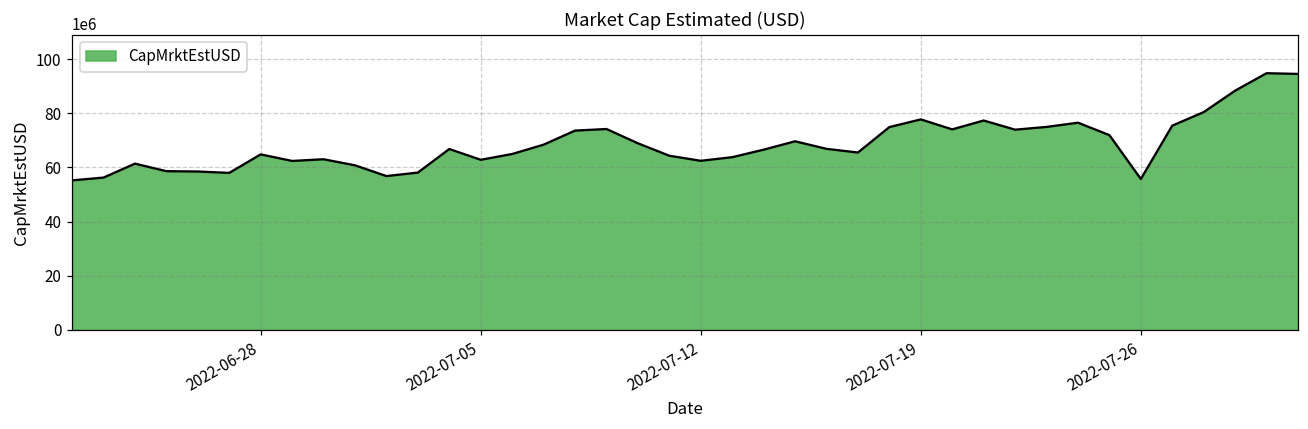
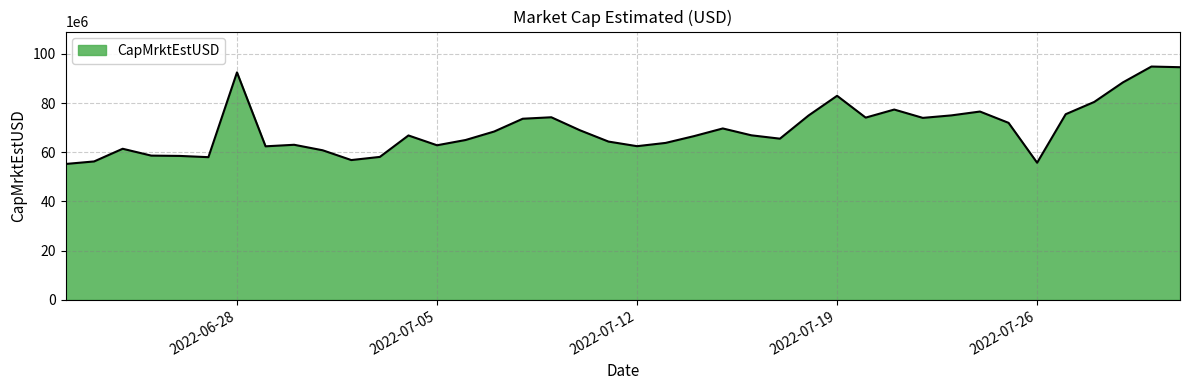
2022-06-28: 65000000 -> 92000000
2022-07-19: 78000000 -> 83000000
